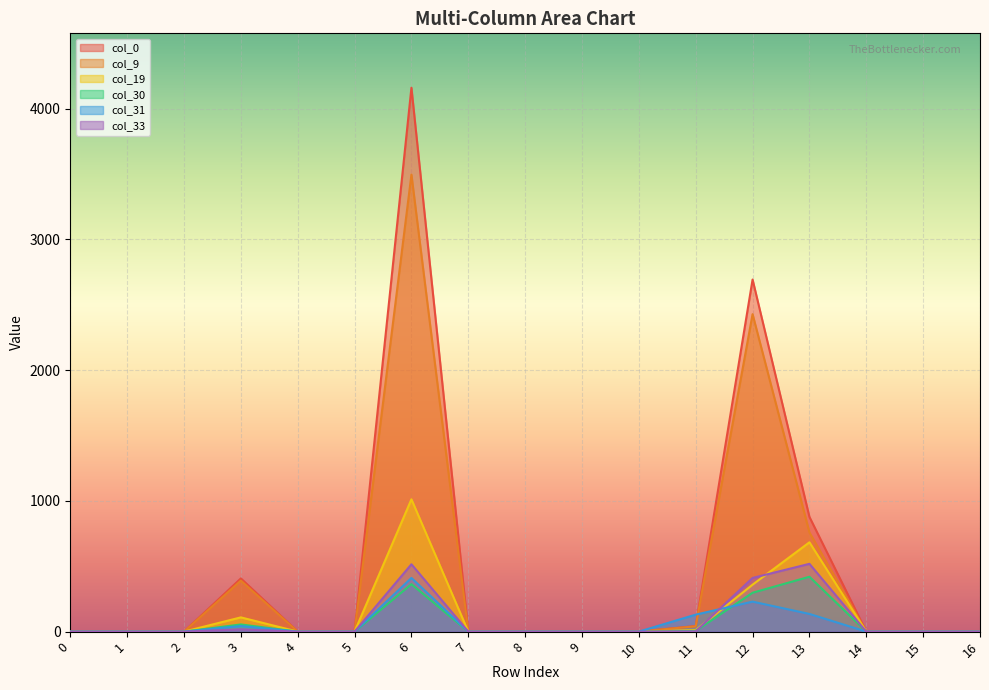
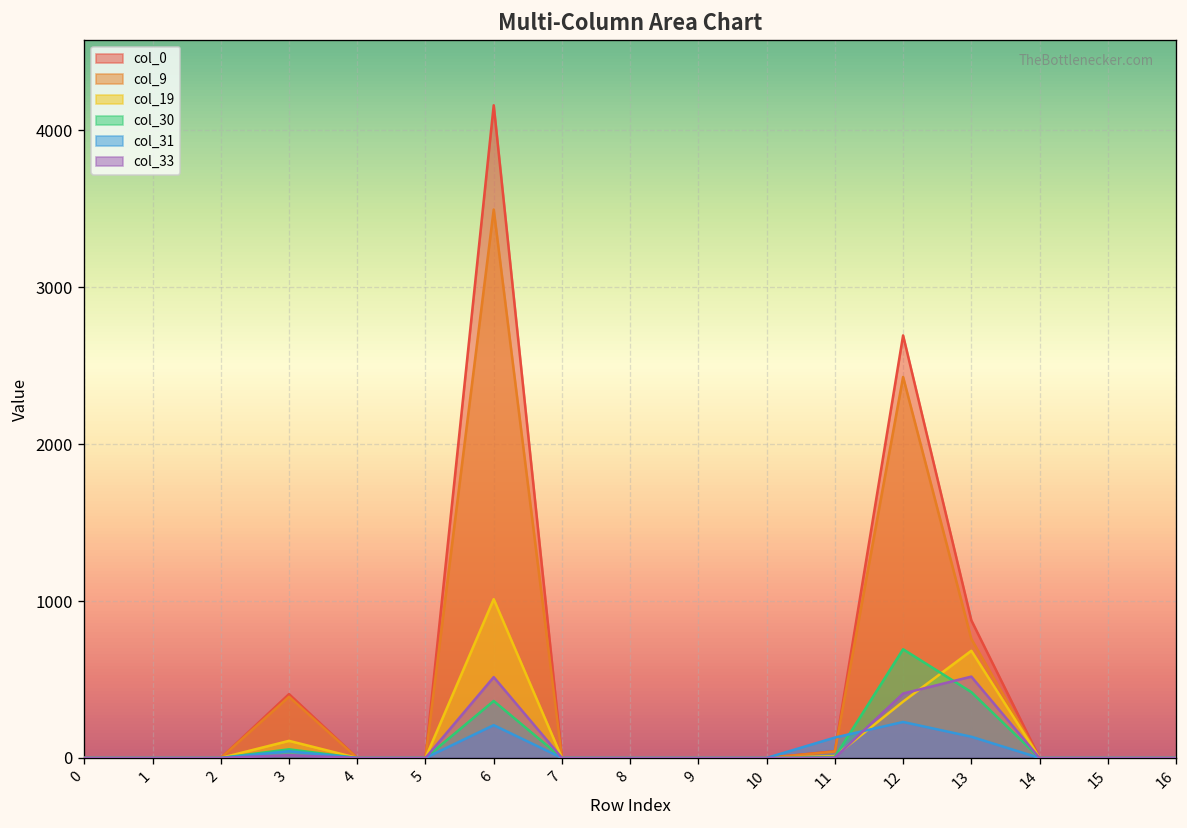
col_31, 6: 410 -> 210
col_30, 12: 300 -> 690
